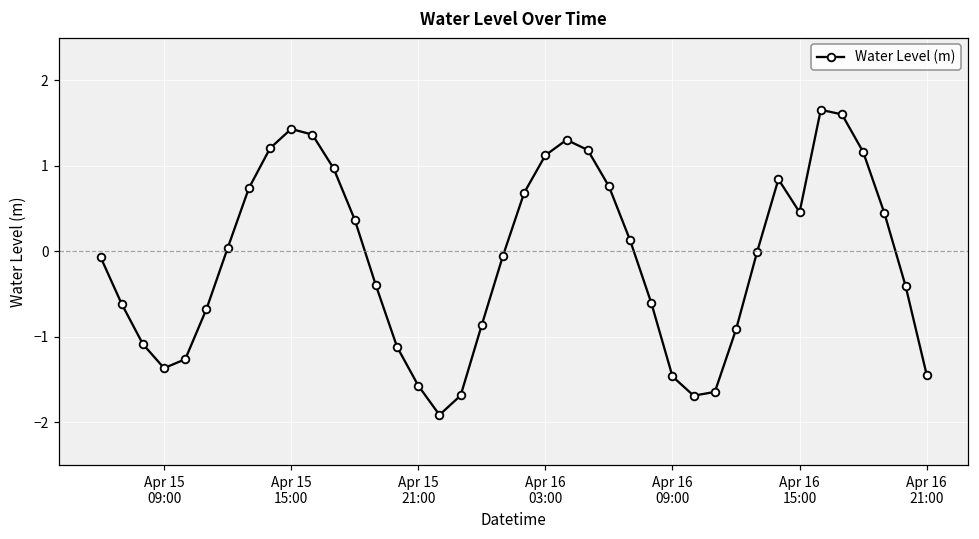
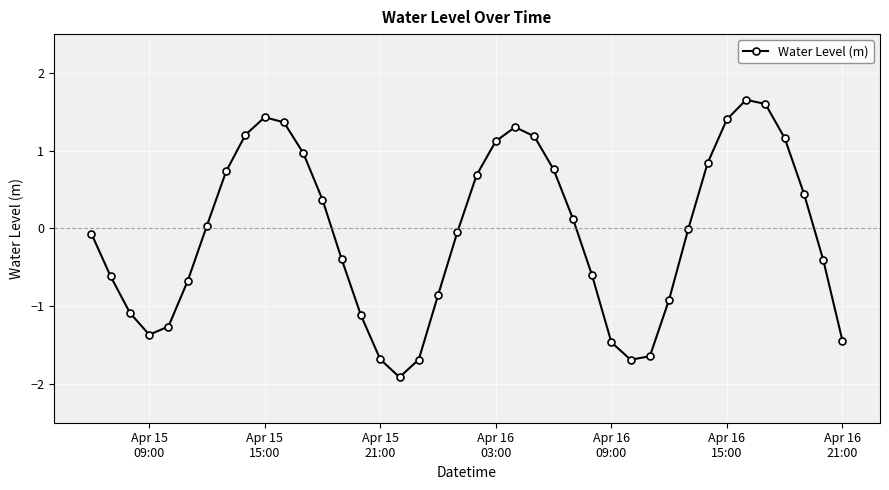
Apr 15 21:00: -1.6 -> -1.7
Apr 16 15:00: 0.5 -> 1.4
